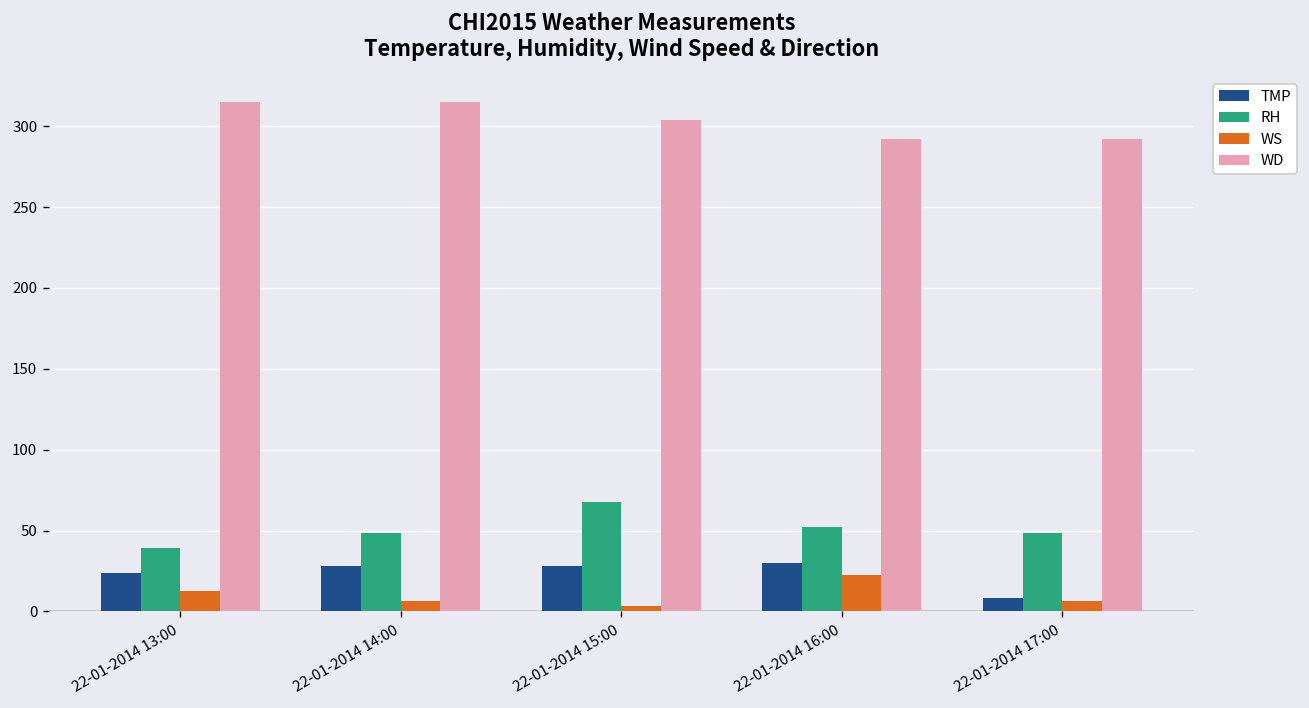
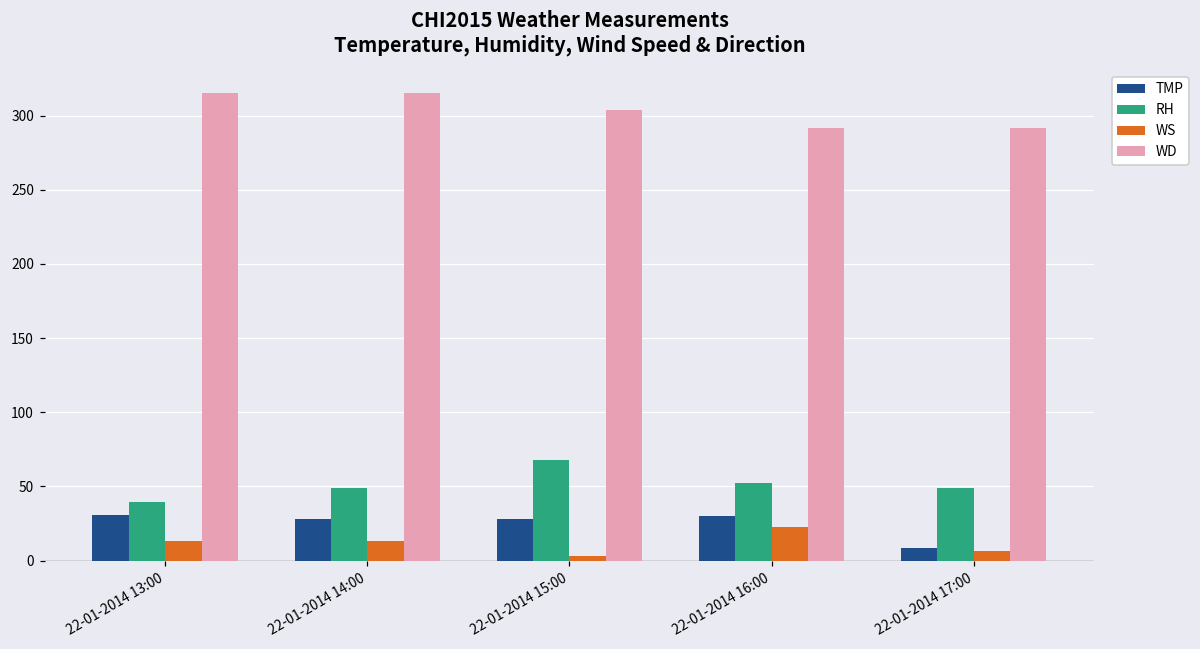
TMP, 22-01-2014 13:00: 24 -> 30
WS, 22-01-2014 14:00: 6 -> 13
